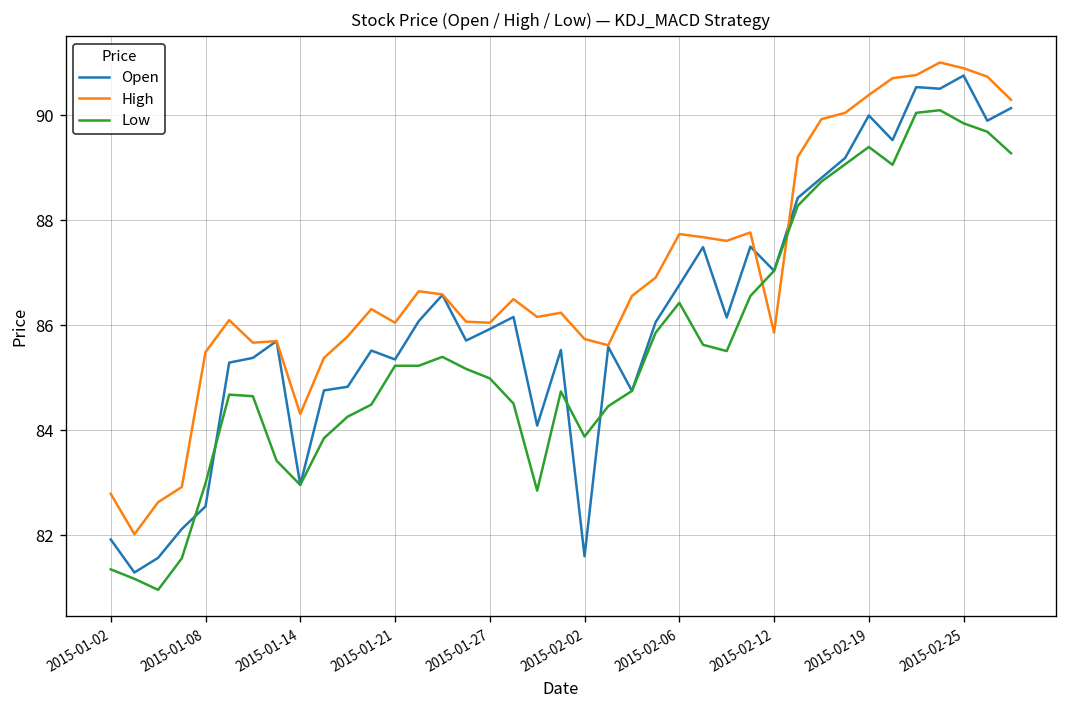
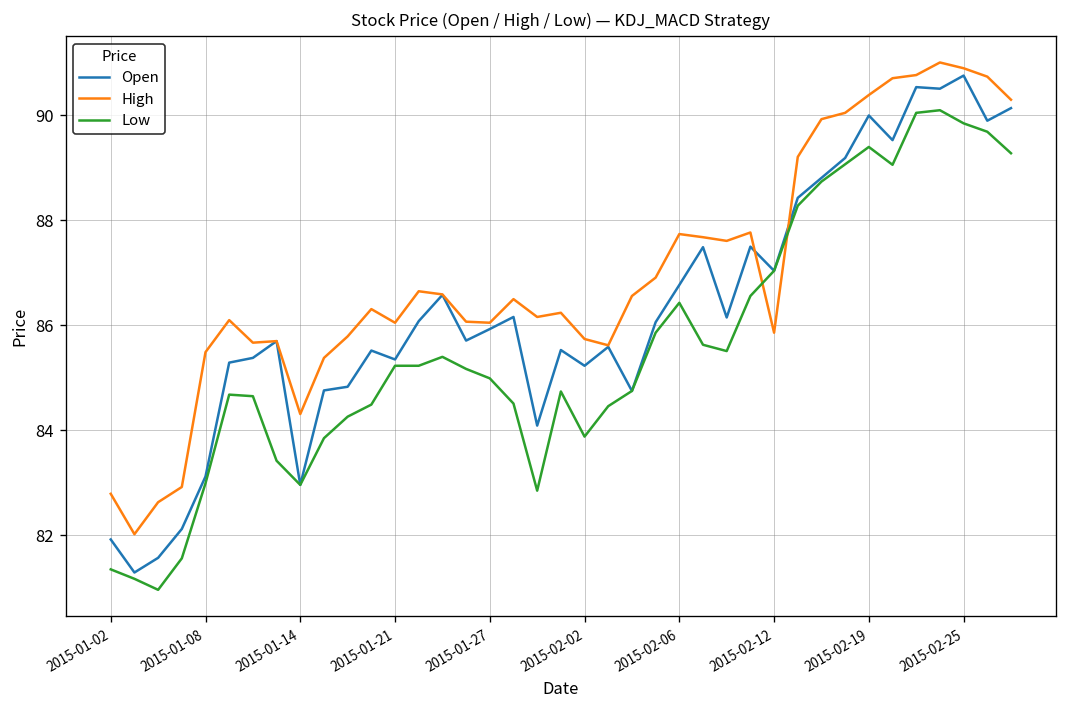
Open, 2015-01-08: 82.6 -> 83.1
Open, 2015-02-02: 81.6 -> 85.2
